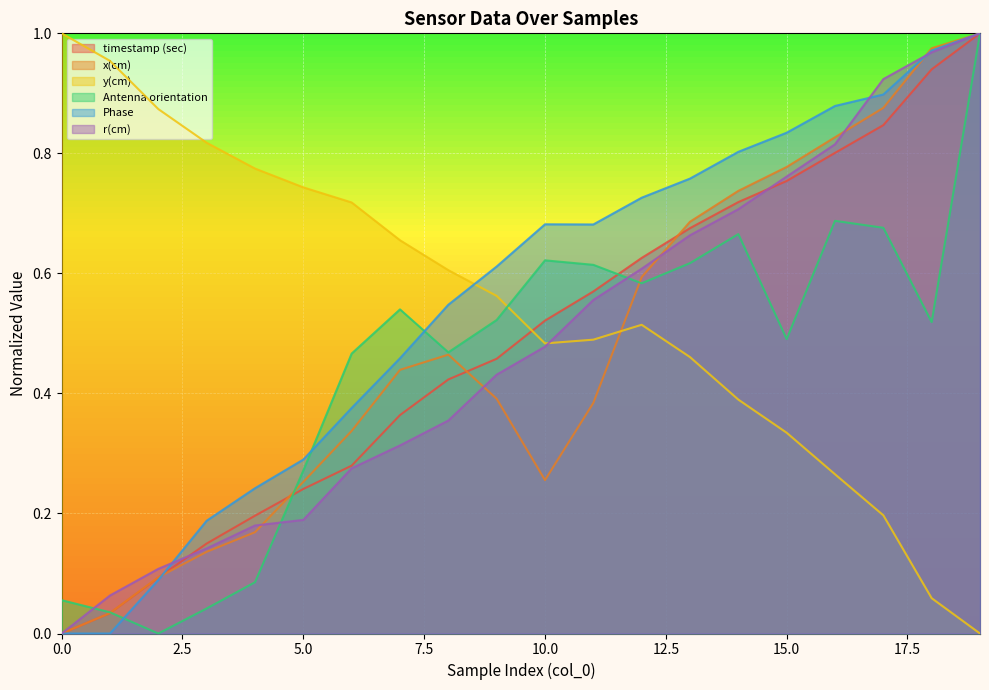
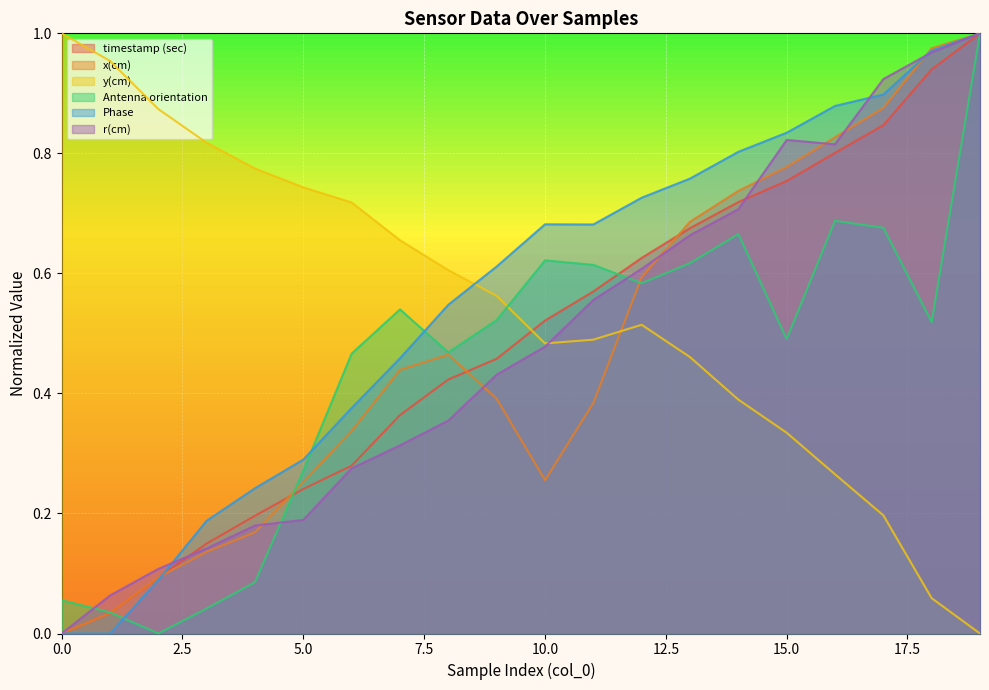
r(cm), 15.0: 0.76 -> 0.82
